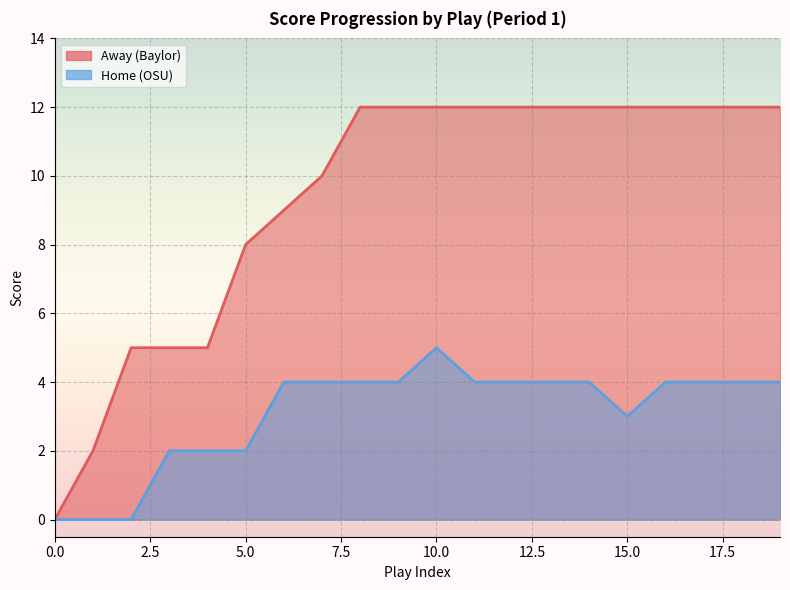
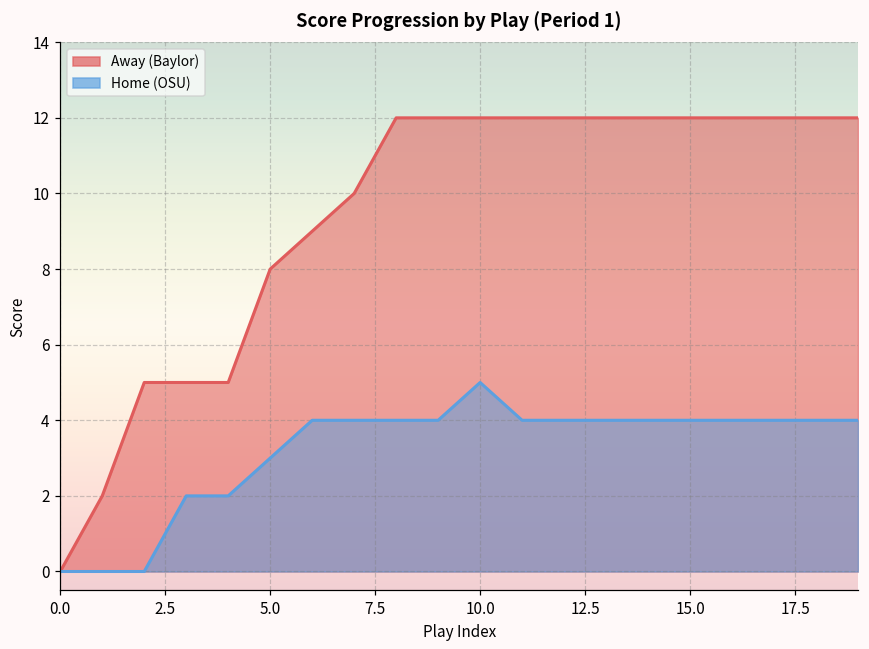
Home (OSU), 5.0: 2 -> 3
Home (OSU), 15.0: 3 -> 4
